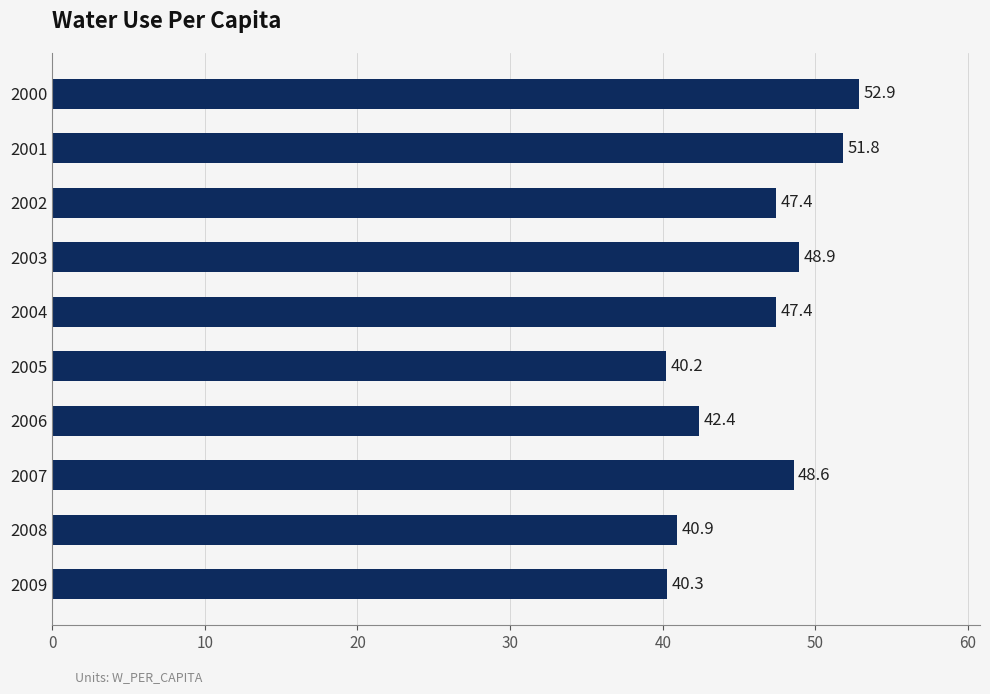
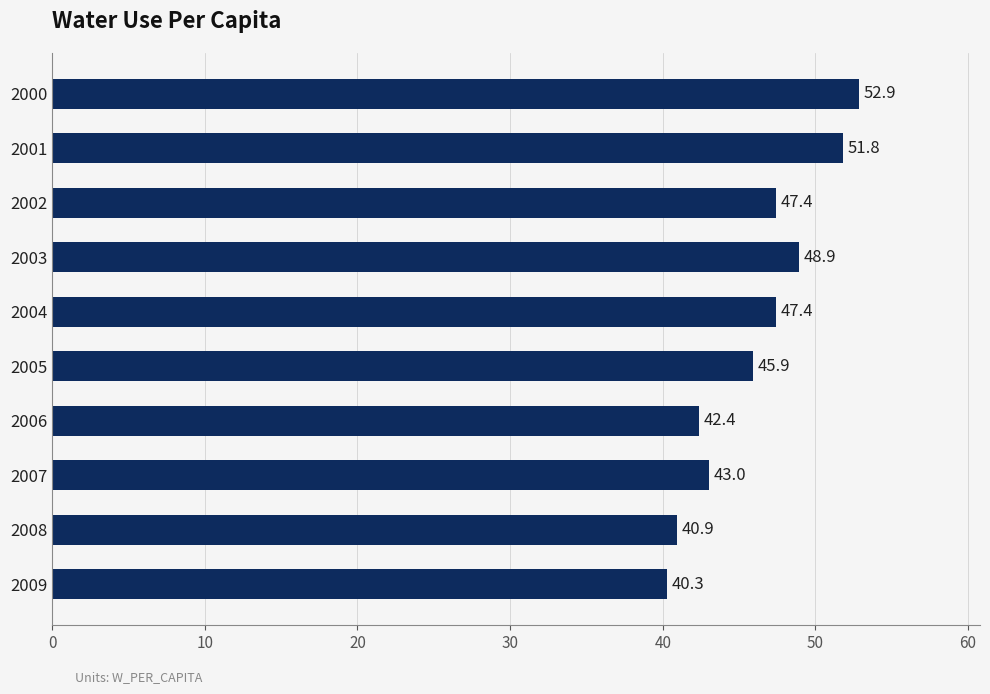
2005: 40.2 -> 45.9
2007: 48.6 -> 43.0
